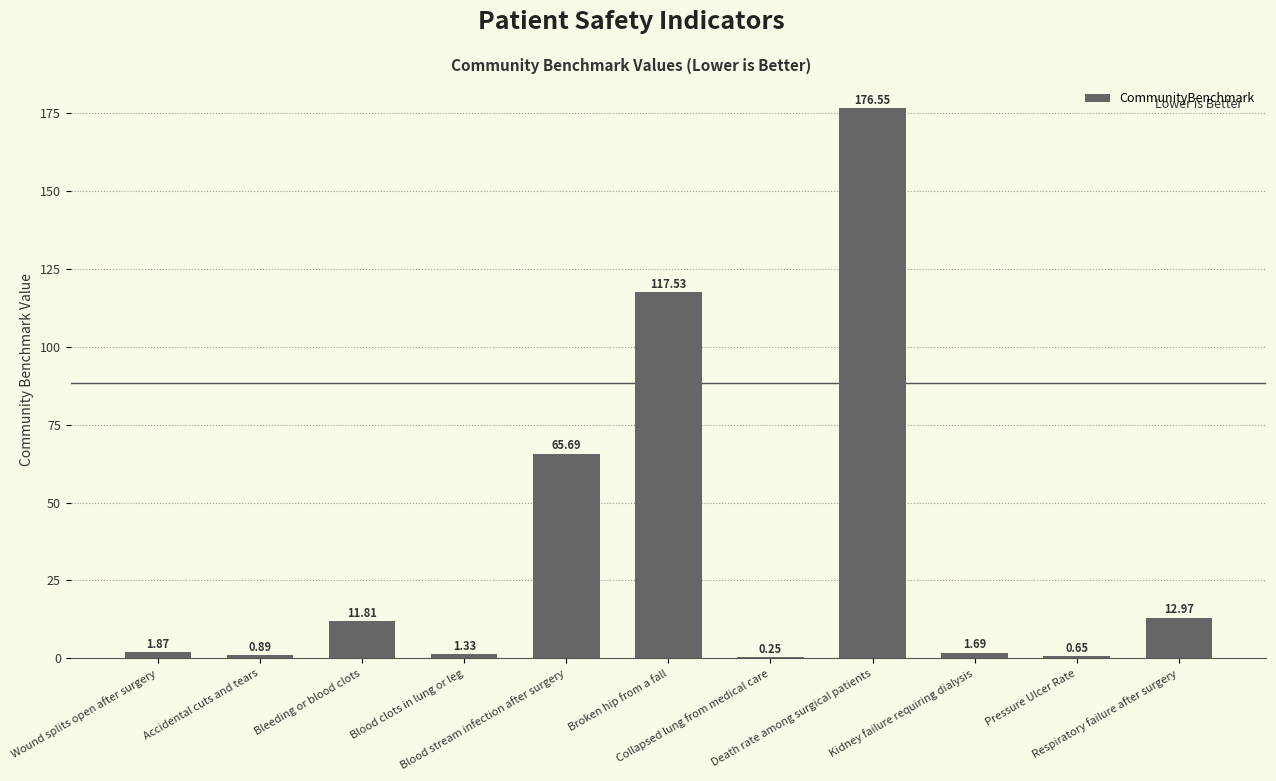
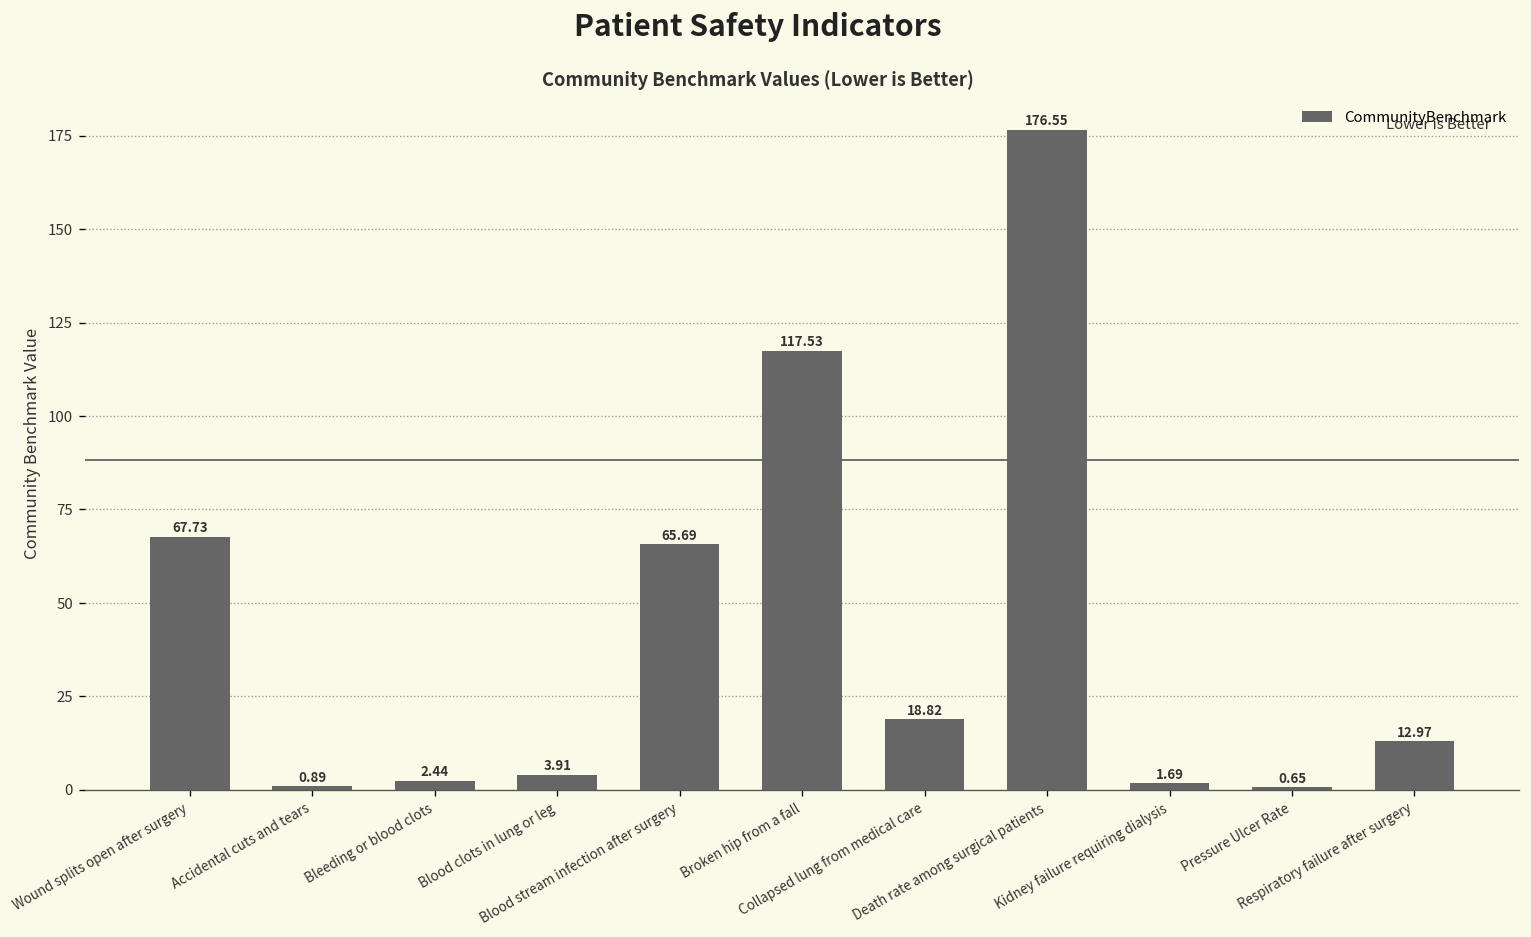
Wound splits open after surgery: 1.87 -> 67.73
Bleeding or blood clots: 11.81 -> 2.44
Blood clots in lung or leg: 1.33 -> 3.91
Collapsed lung from medical care: 0.25 -> 18.82
